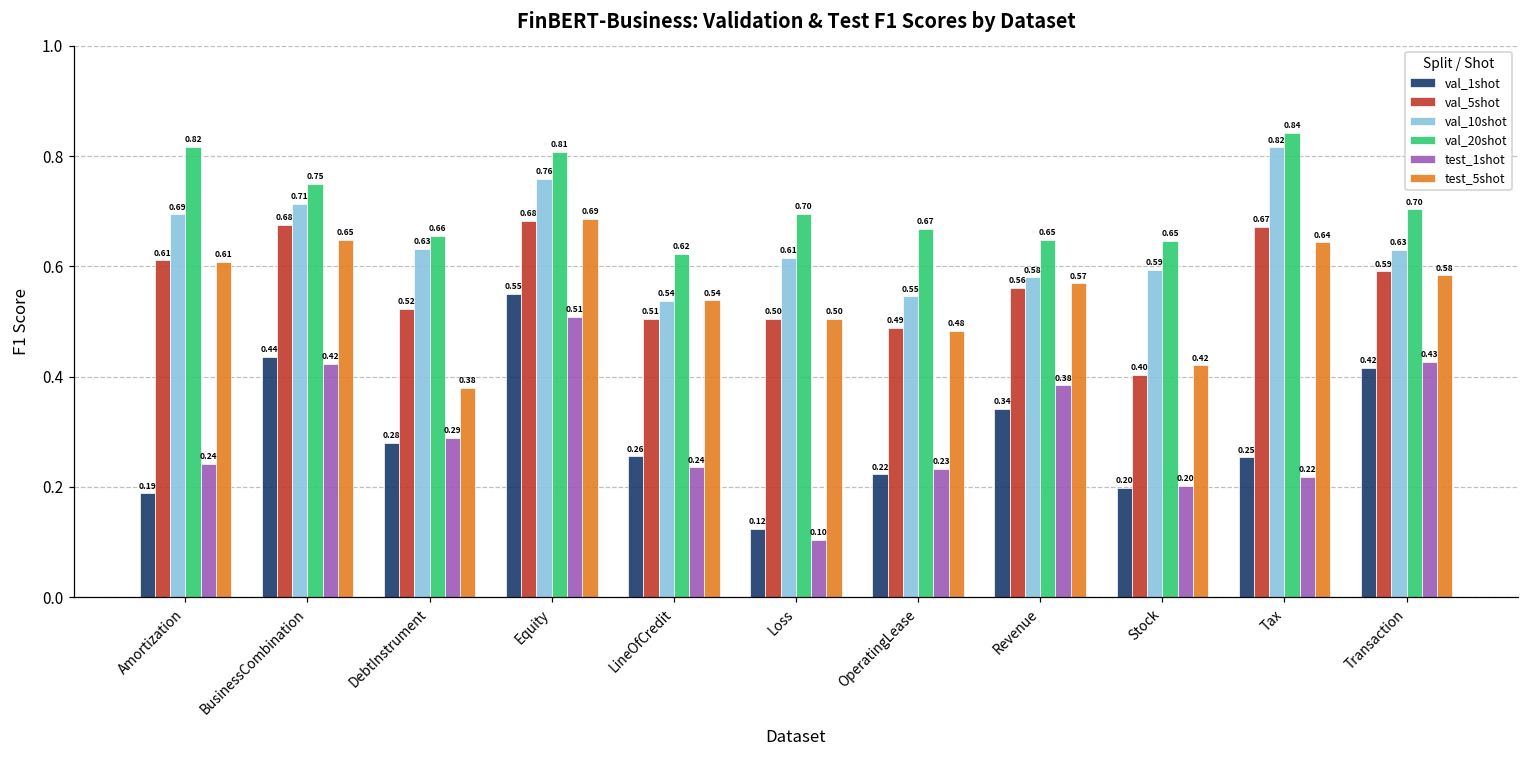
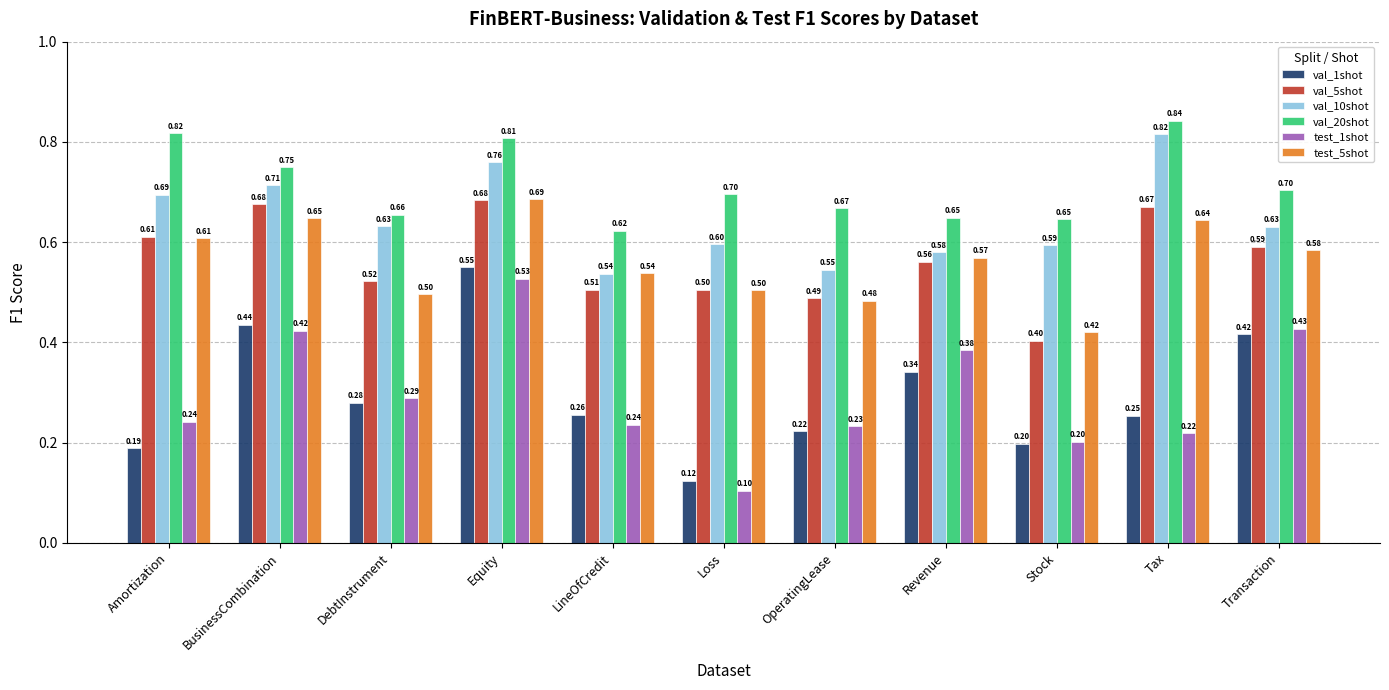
test_5shot, DebtInstrument: 0.38 -> 0.50
test_1shot, Equity: 0.51 -> 0.53
val_10shot, Loss: 0.61 -> 0.60
